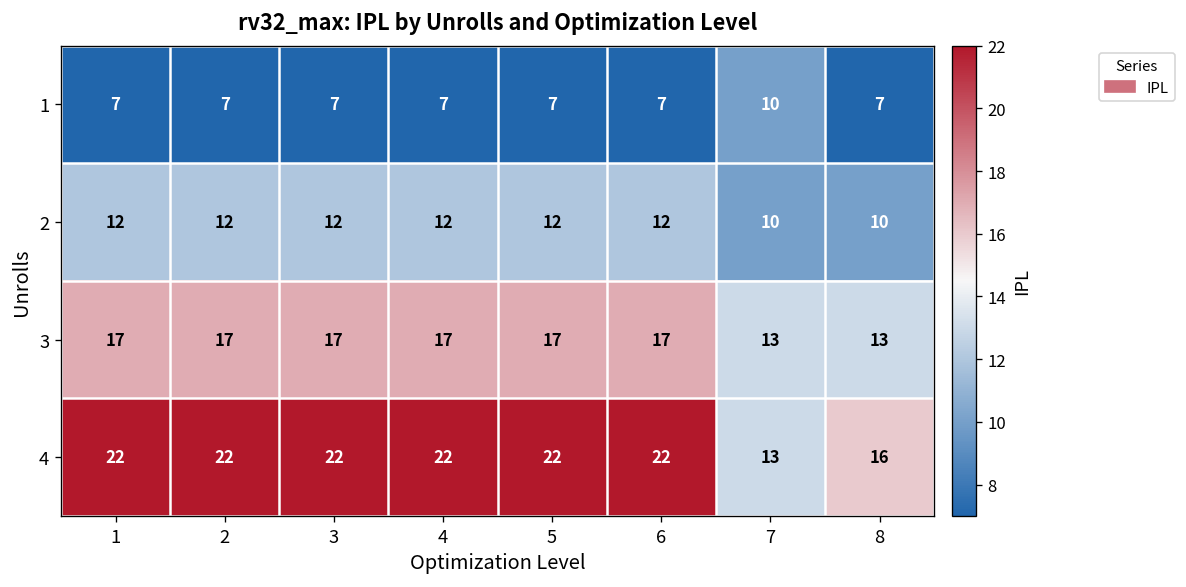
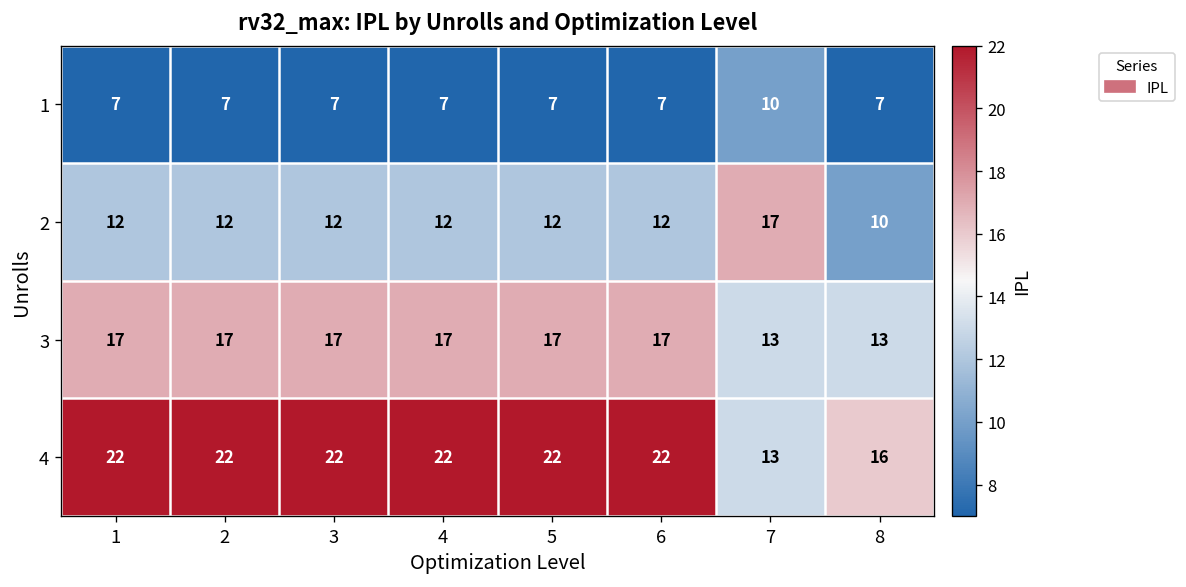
2, 7: 10 -> 17
